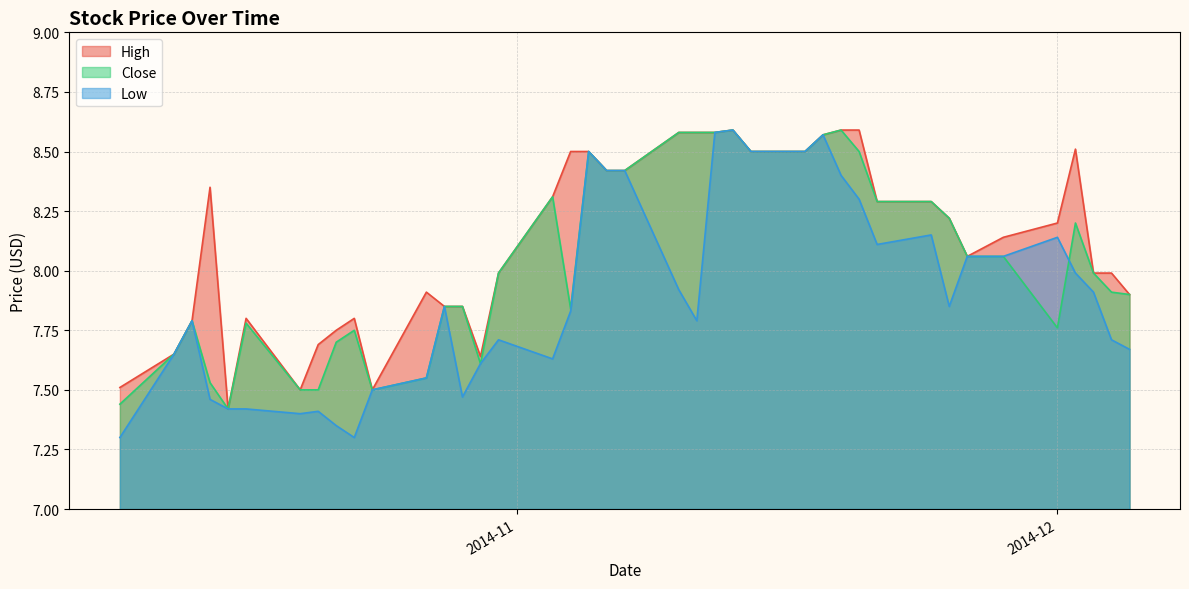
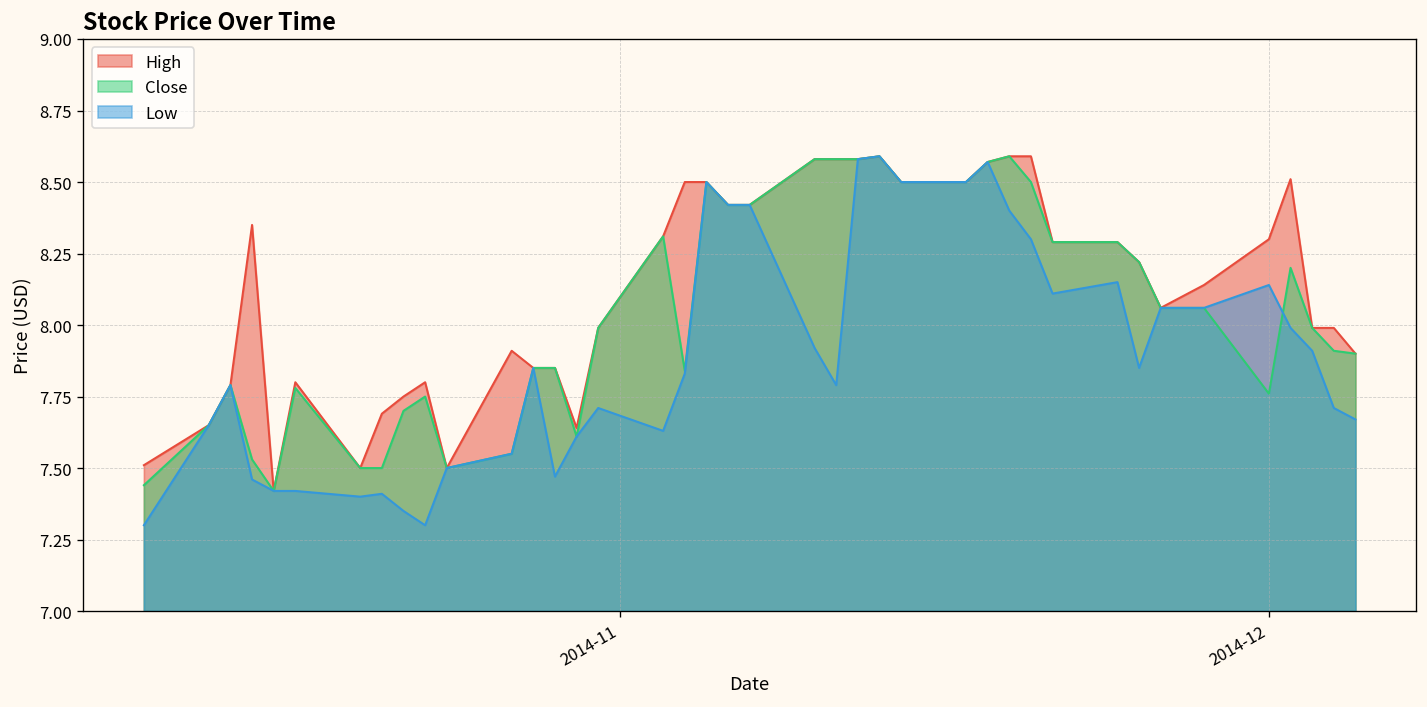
High, 2014-12: 8.2 -> 8.3
